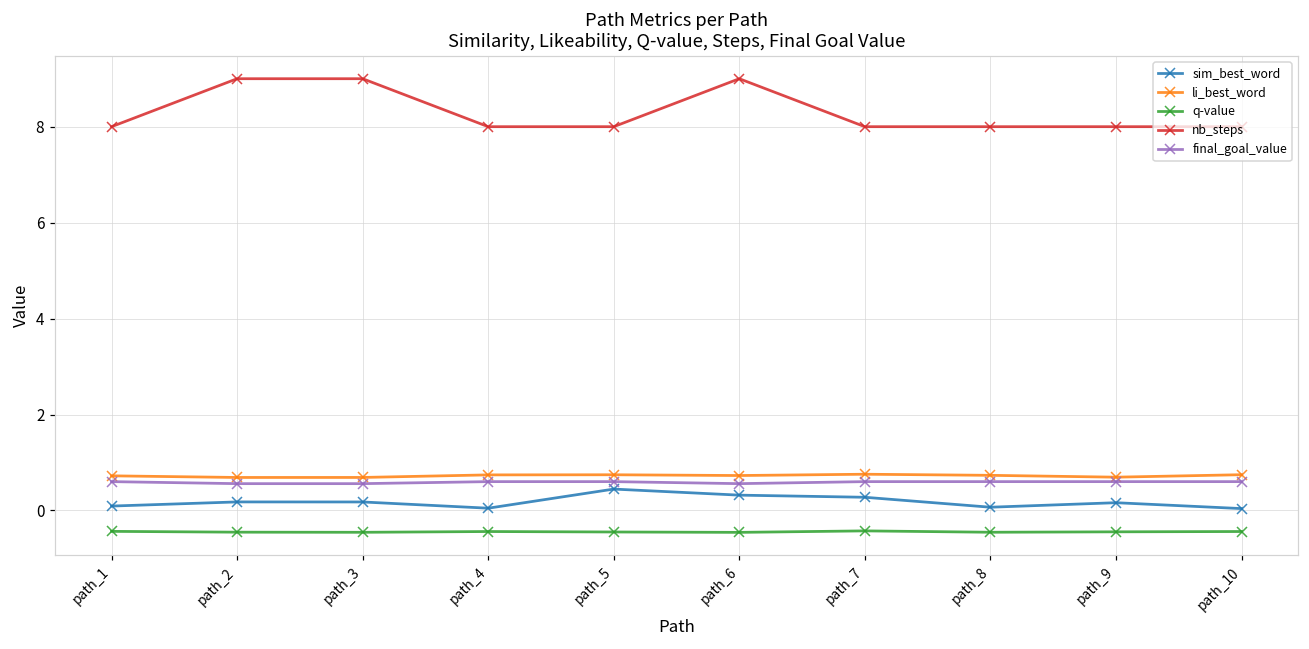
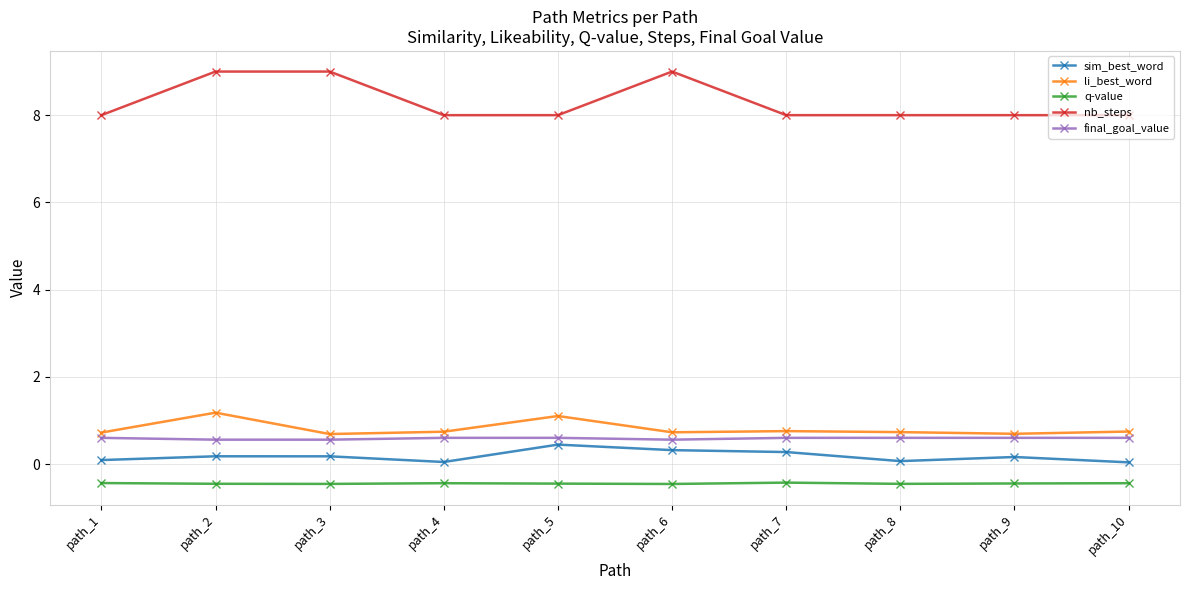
li_best_word, path_2: 0.7 -> 1.2
li_best_word, path_5: 0.7 -> 1.1
